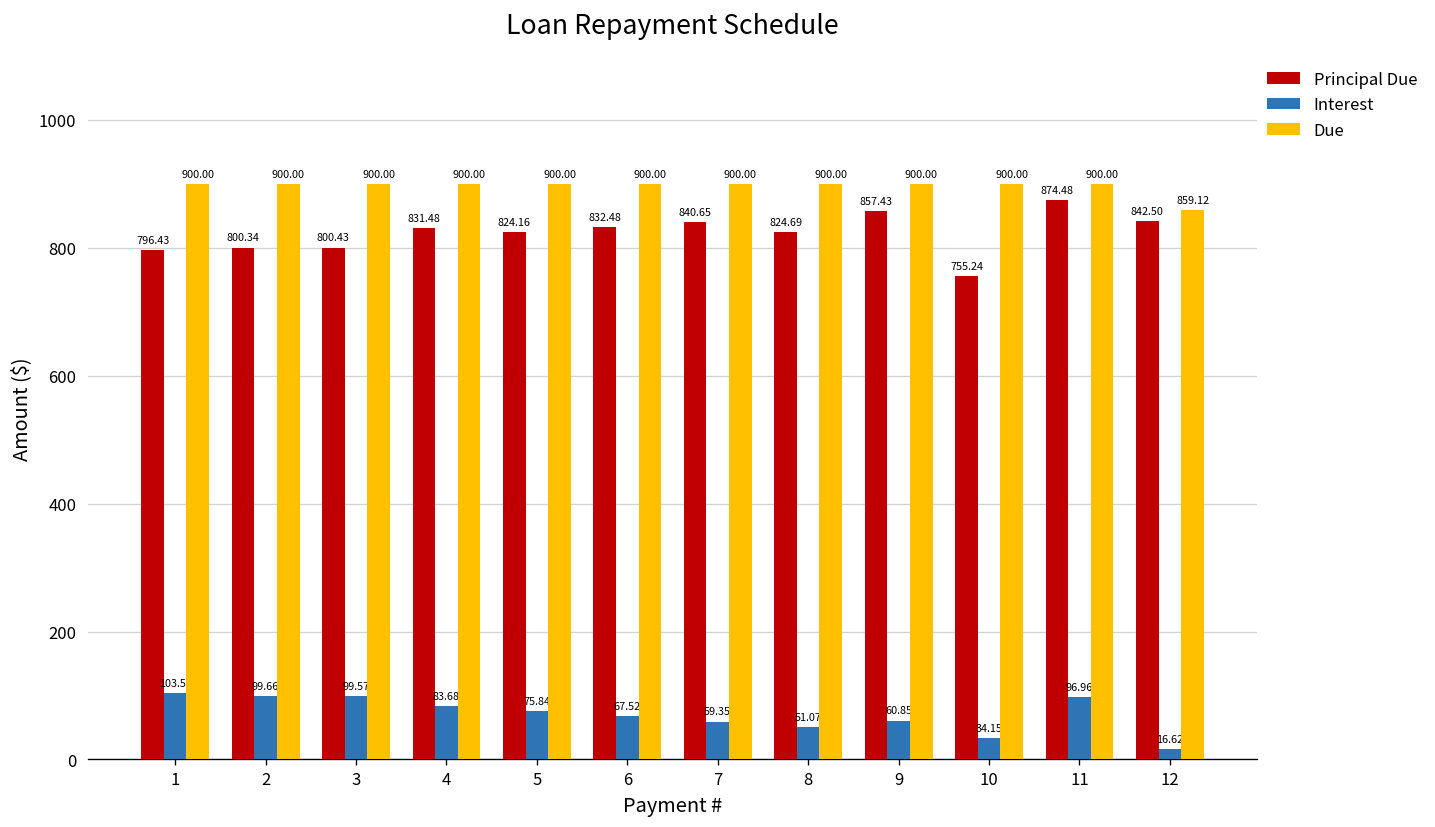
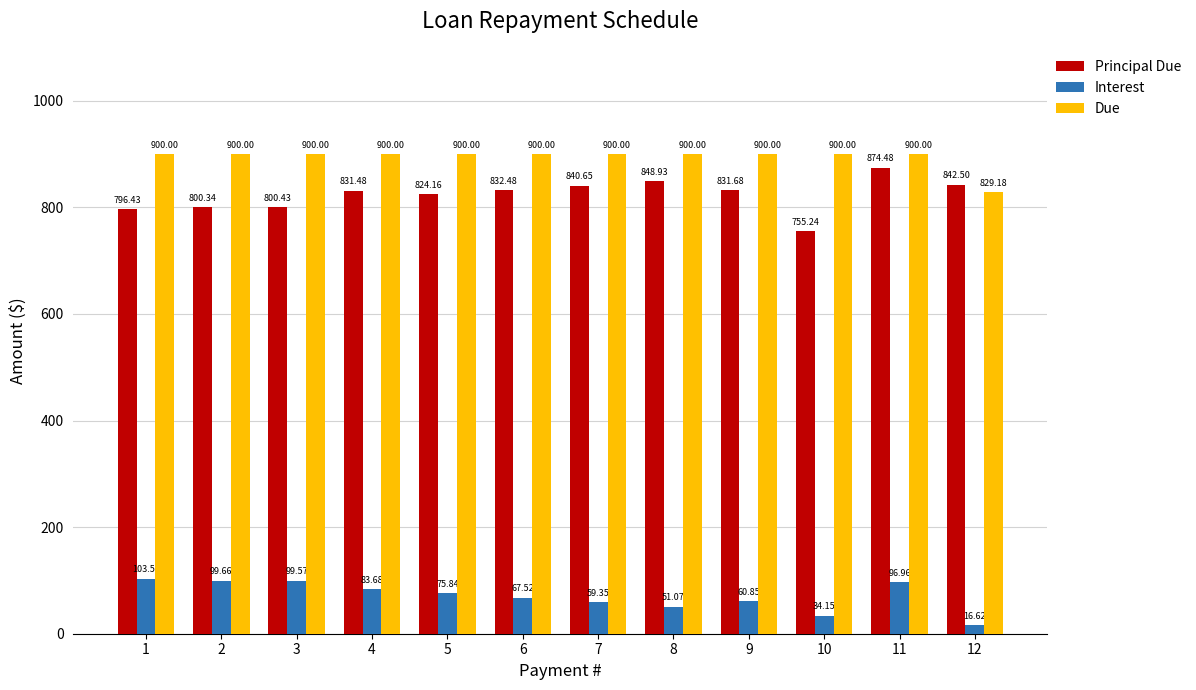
Principal Due, 8: 824.69 -> 848.93
Principal Due, 9: 857.43 -> 831.68
Due, 12: 859.12 -> 829.18
